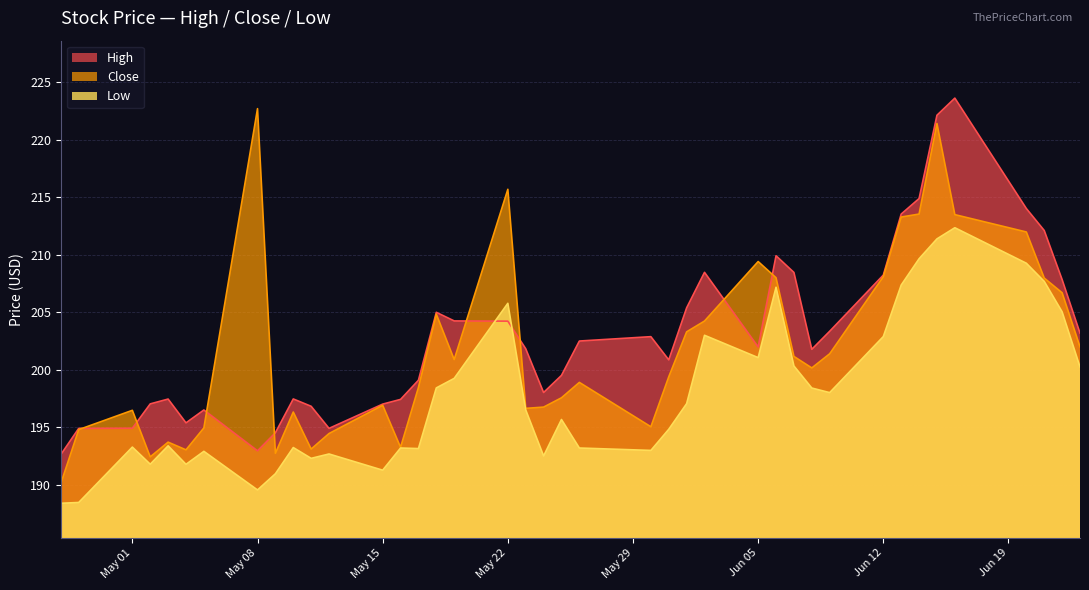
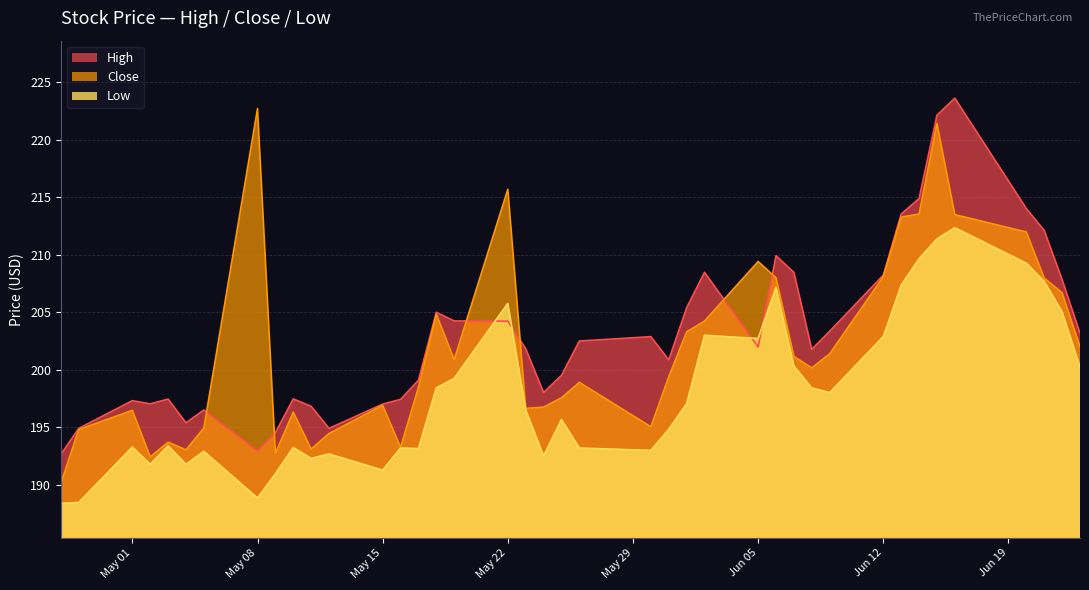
High, May 01: 194.9 -> 197.3
Low, May 08: 189.5 -> 188.8
Low, Jun 05: 201.1 -> 202.7
